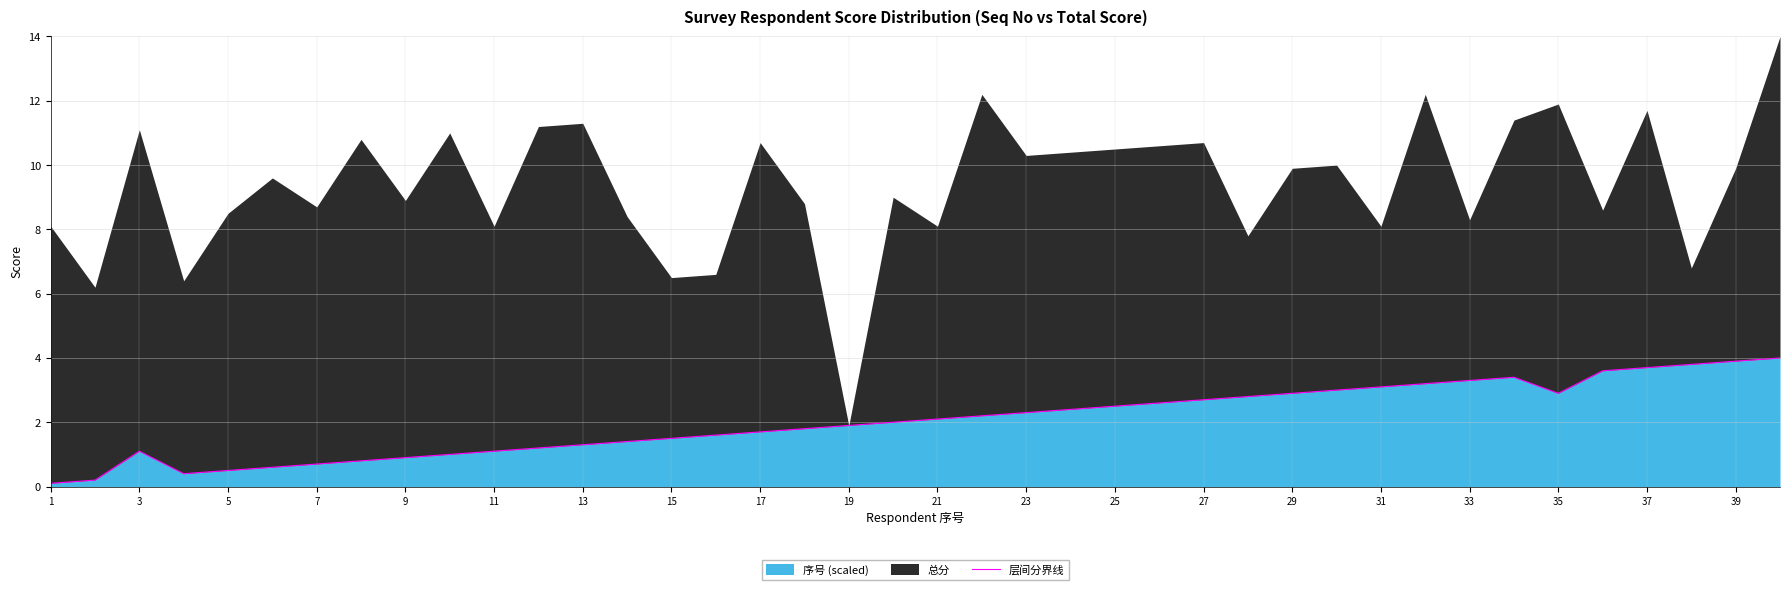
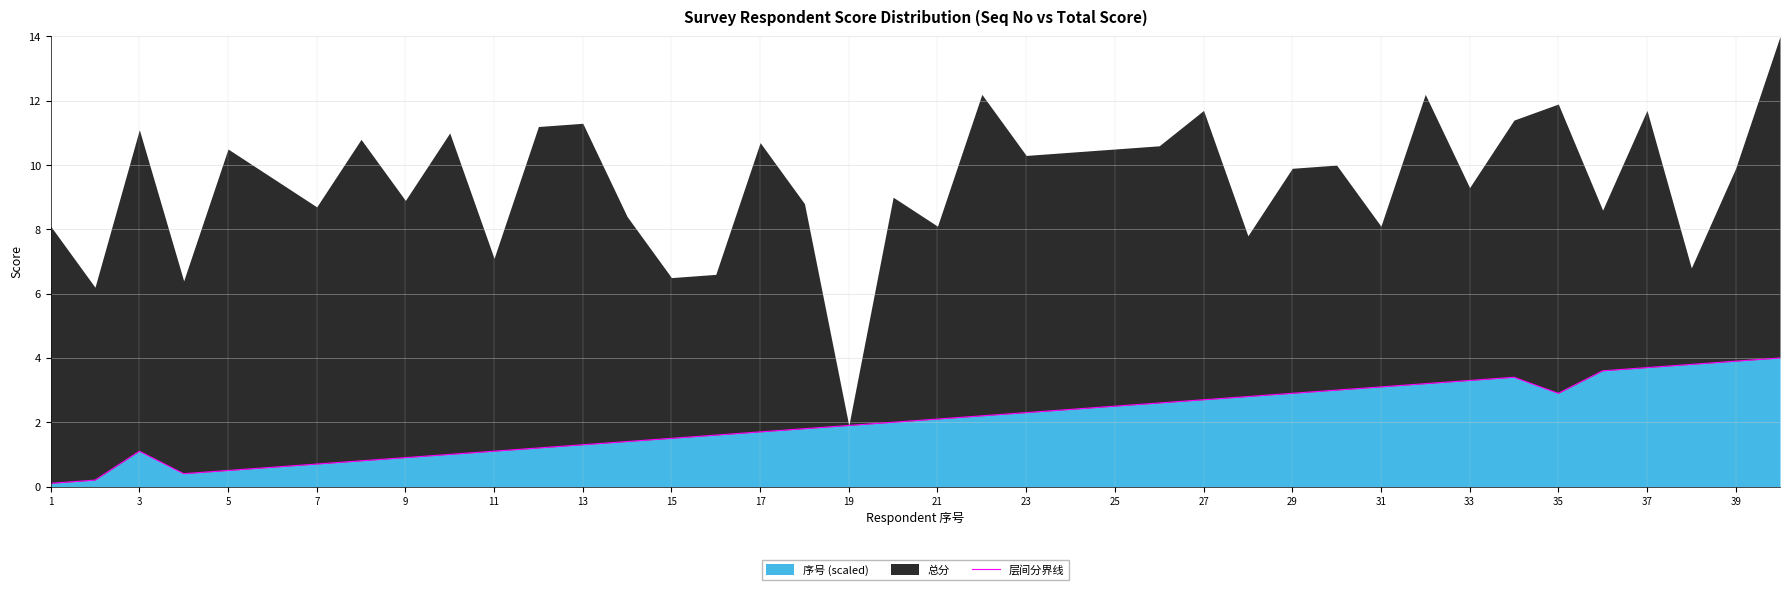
总分, 5: 8 -> 10
总分, 11: 7 -> 6
总分, 27: 8 -> 9
总分, 33: 5 -> 6
